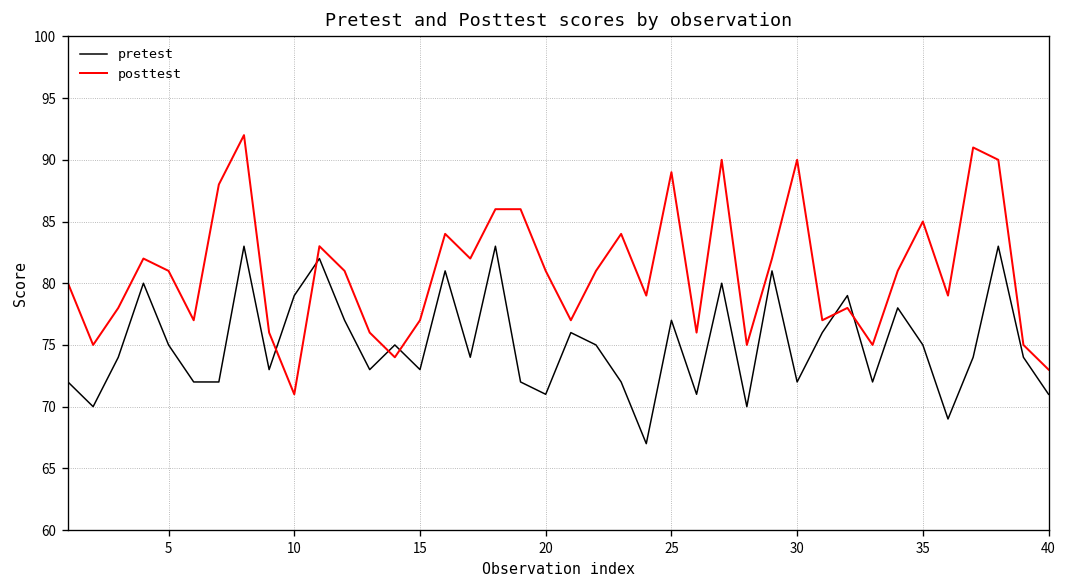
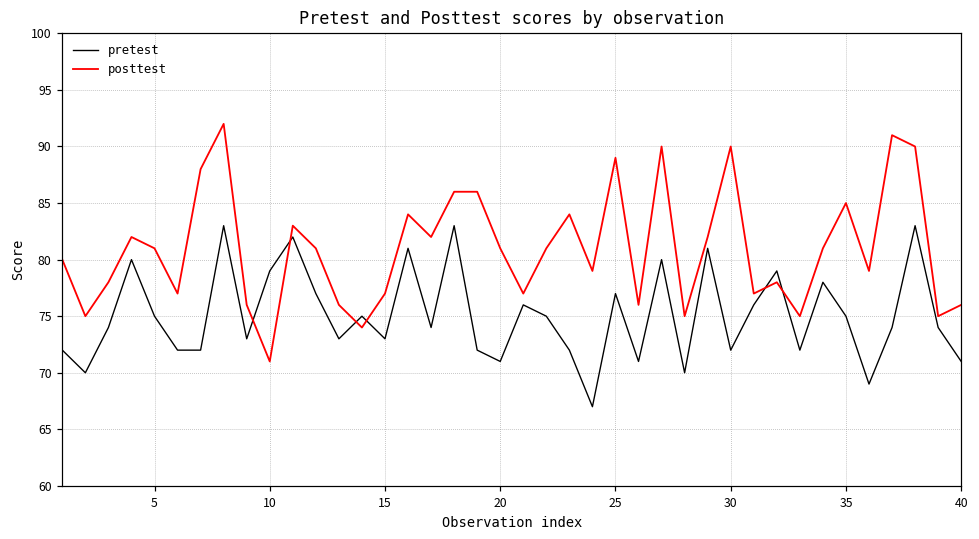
posttest, 40: 73 -> 76
